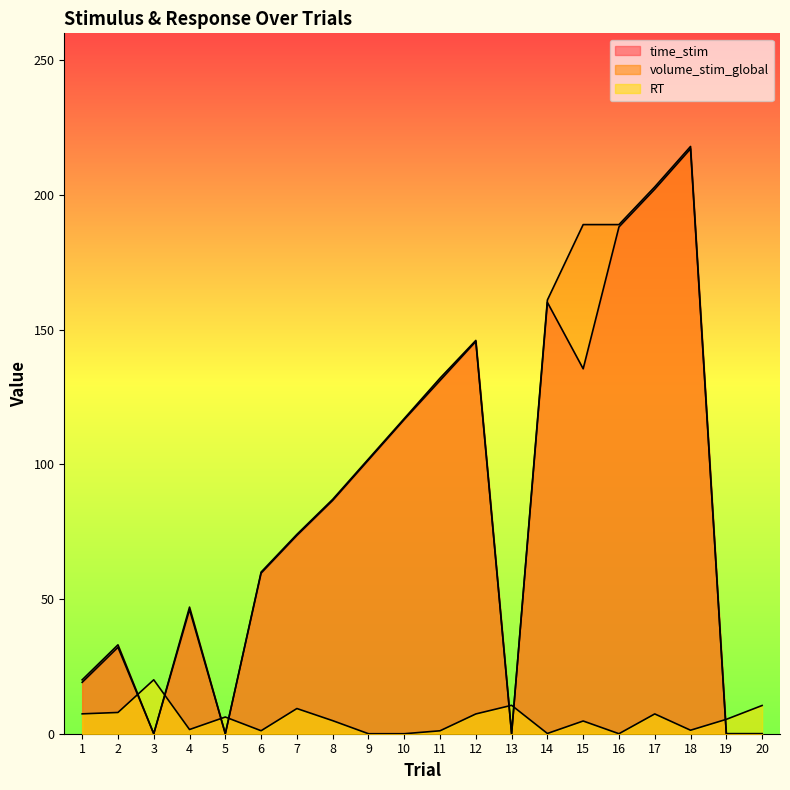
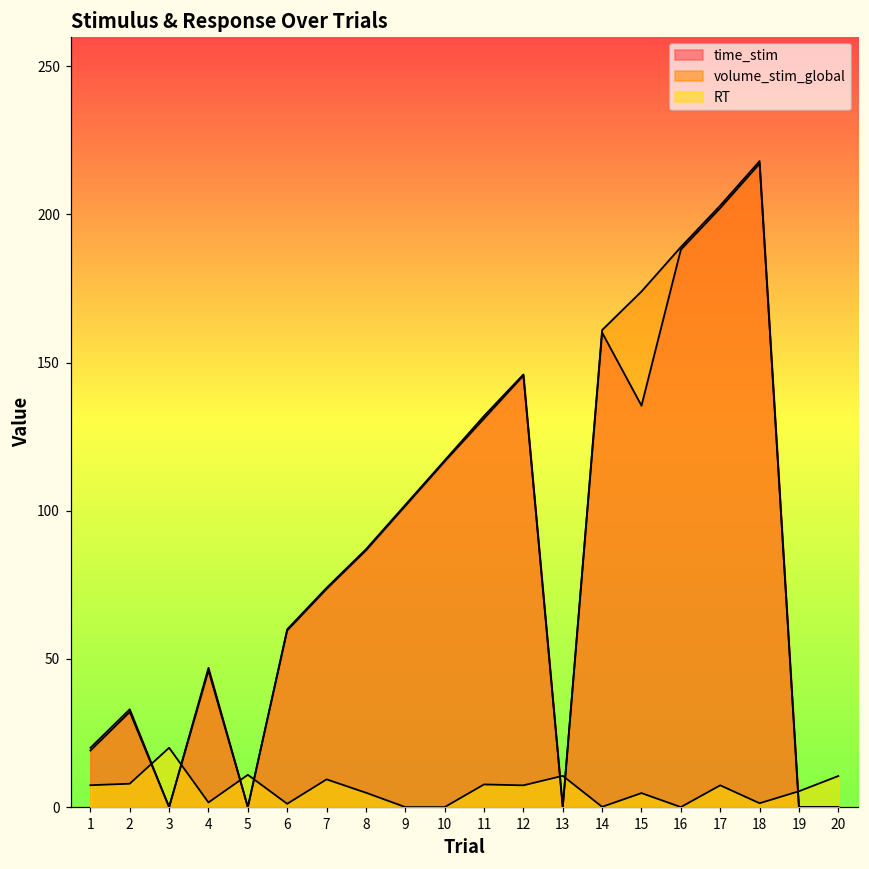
RT, 5: 6 -> 11
RT, 11: 1 -> 8
volume_stim_global, 15: 189 -> 174
